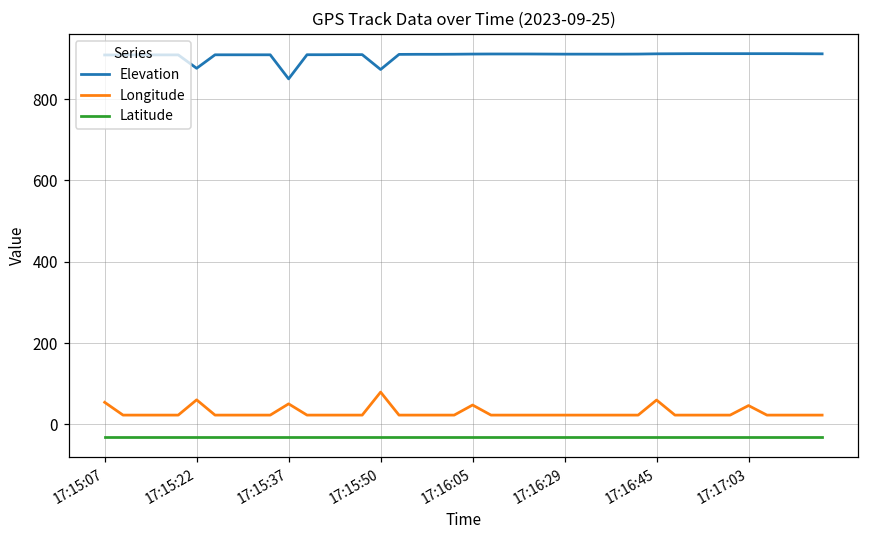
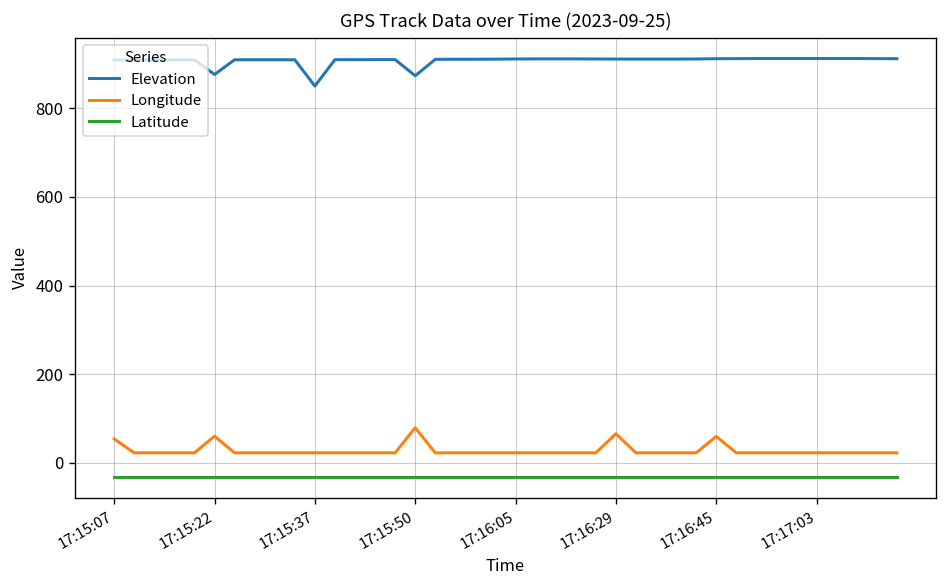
Longitude, 17:15:37: 50 -> 20
Longitude, 17:16:05: 50 -> 20
Longitude, 17:16:29: 20 -> 70
Longitude, 17:17:03: 50 -> 20
